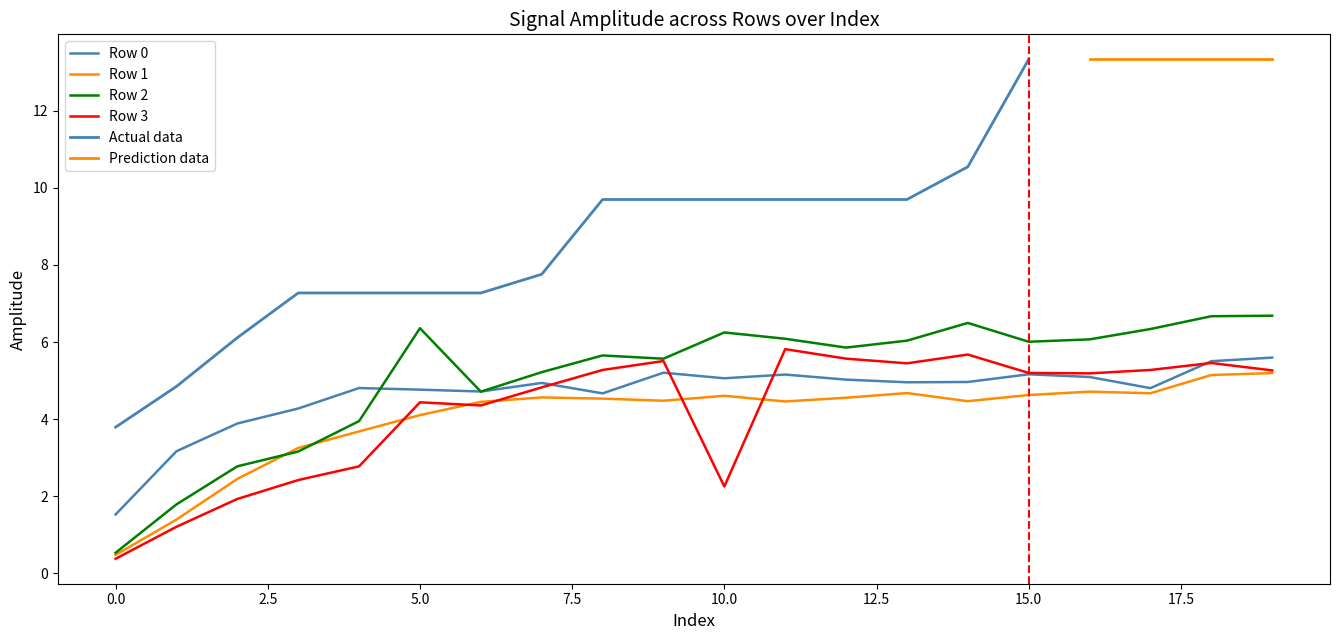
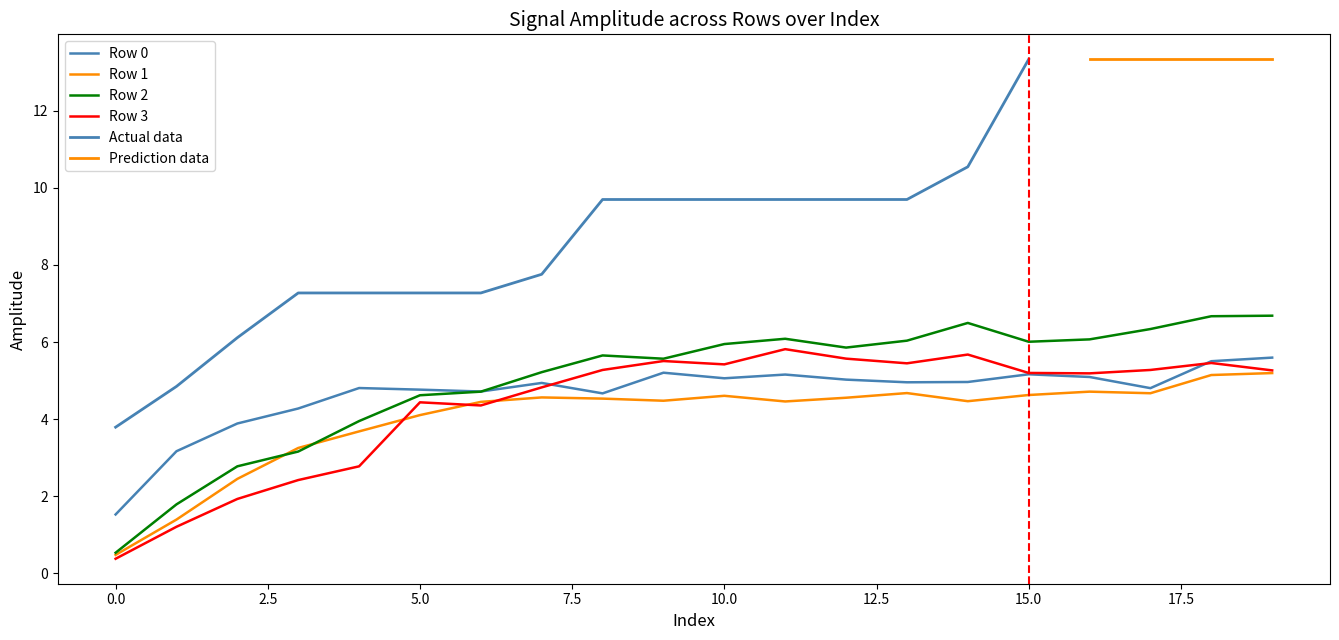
Row 2, 5.0: 6.4 -> 4.6
Row 2, 10.0: 6.2 -> 5.9
Row 3, 10.0: 2.3 -> 5.4
